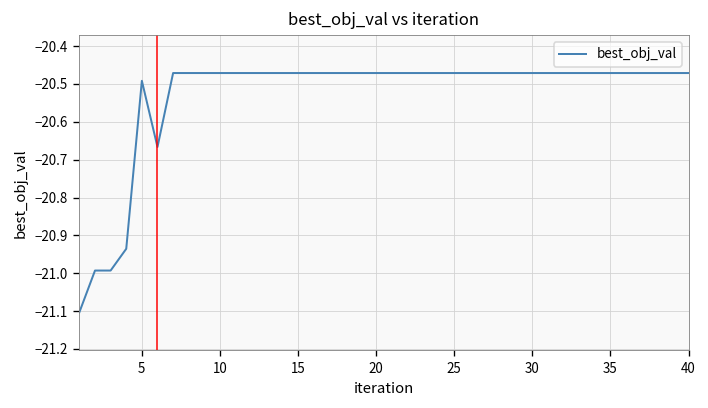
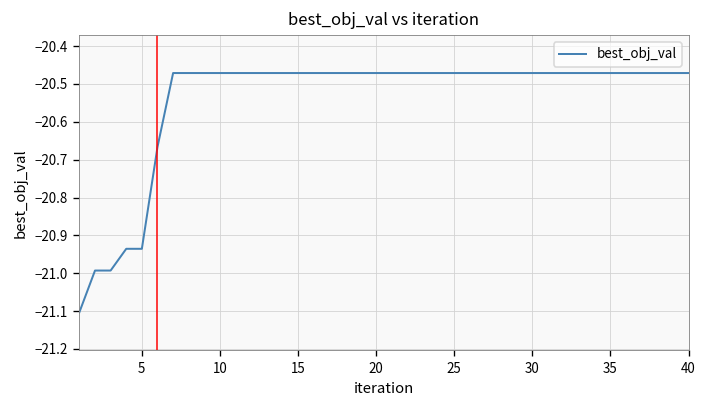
5: -20.49 -> -20.94
